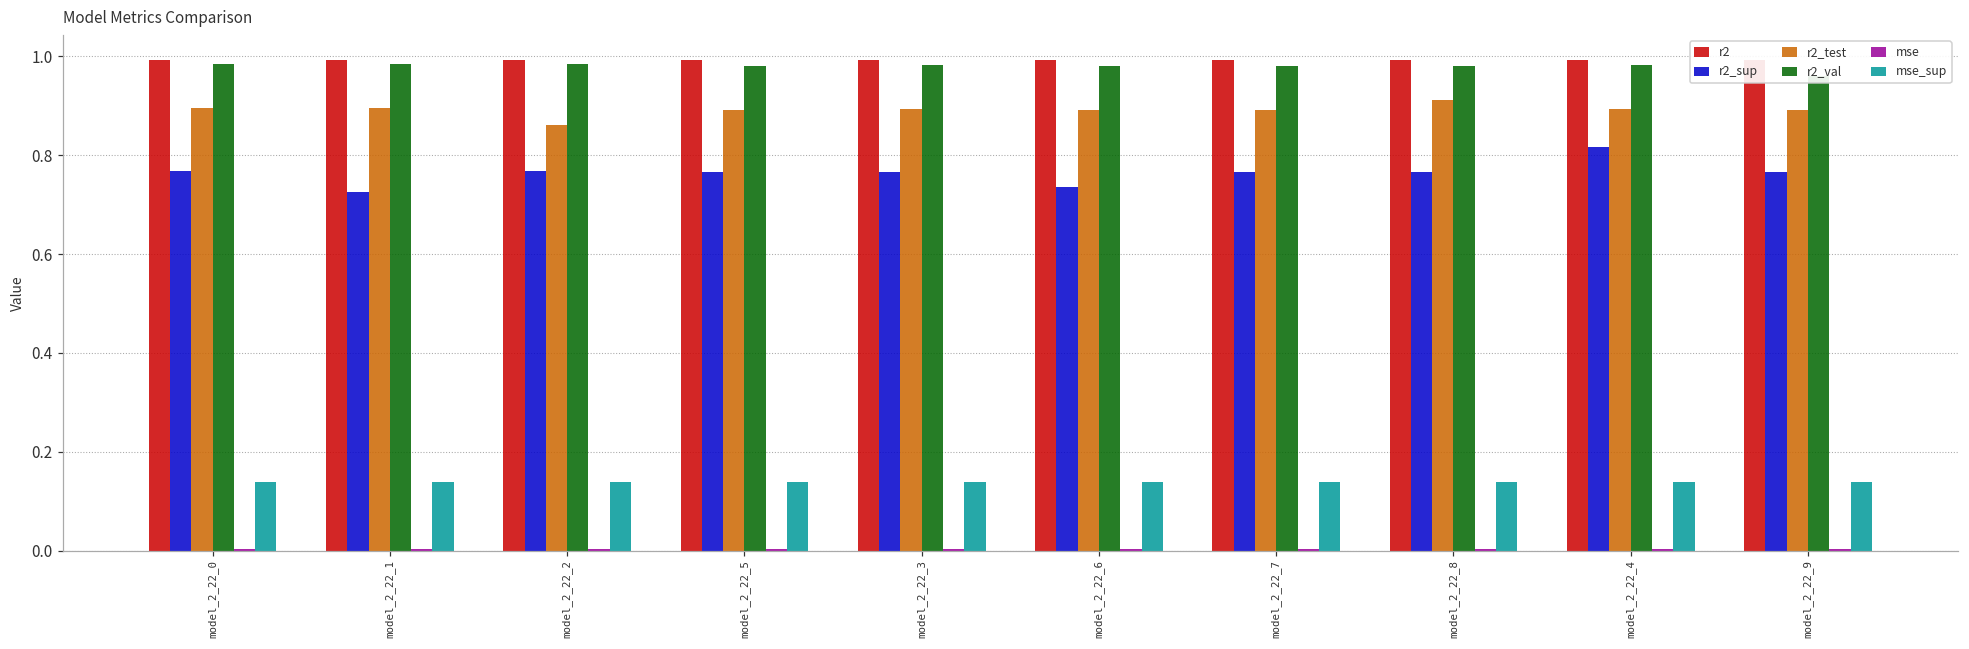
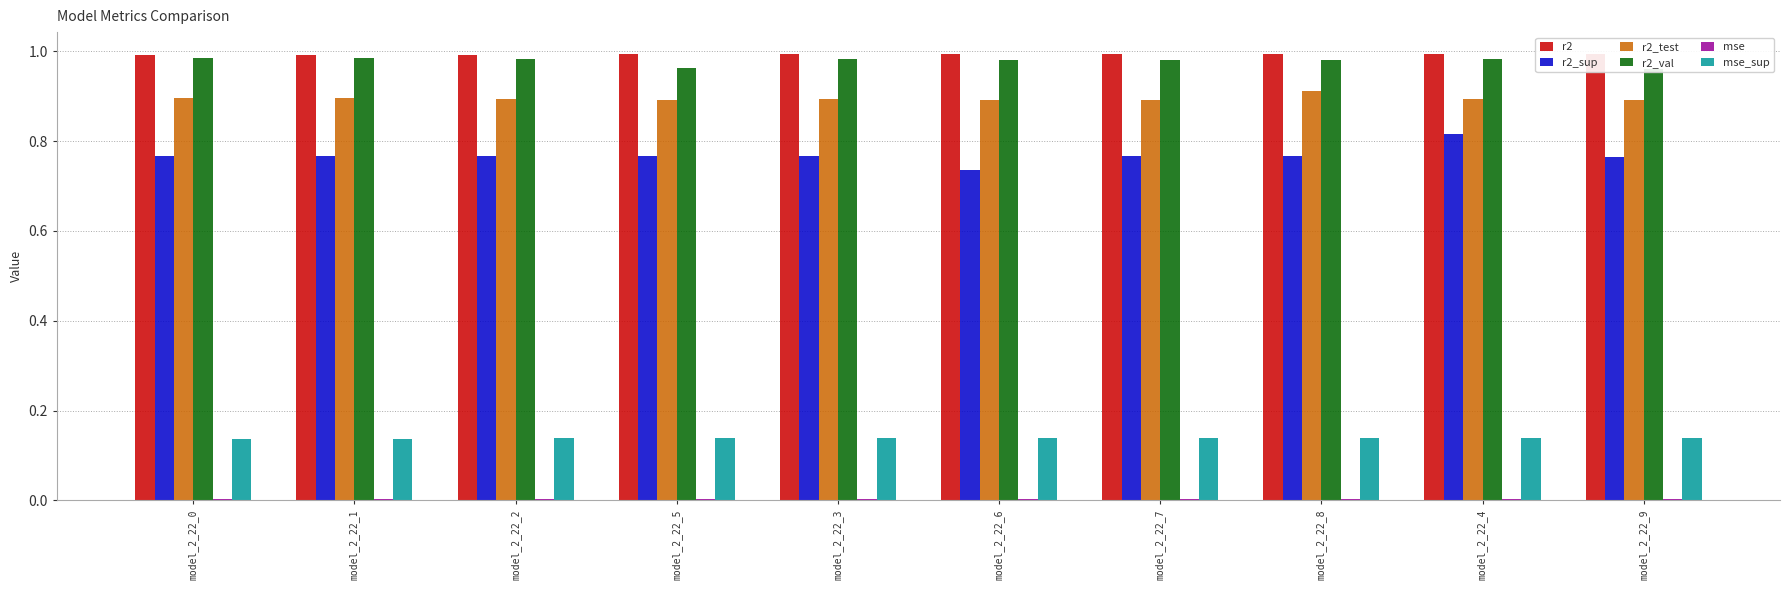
r2_sup, model_2_22_1: 0.73 -> 0.77
r2_test, model_2_22_2: 0.86 -> 0.89
r2_val, model_2_22_5: 0.98 -> 0.96
